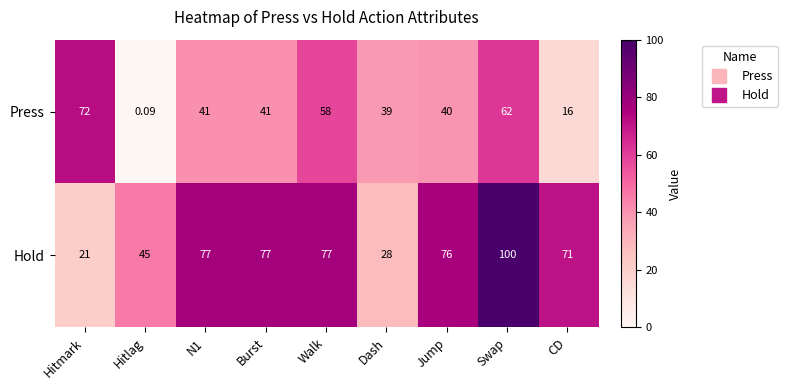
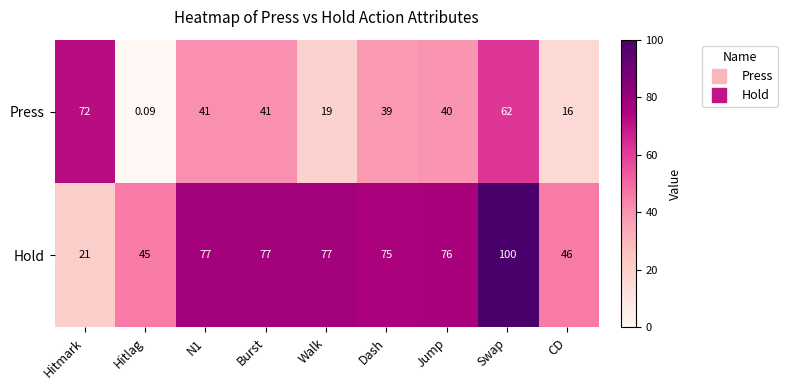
Press, Walk: 58 -> 19
Hold, Dash: 28 -> 75
Hold, CD: 71 -> 46
